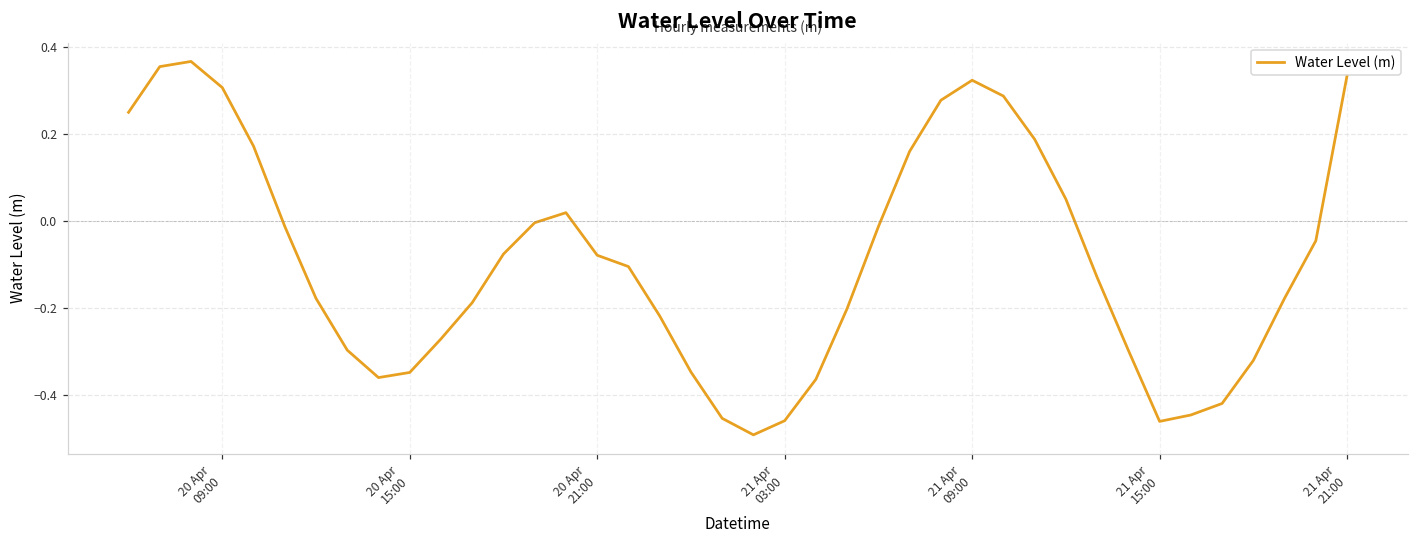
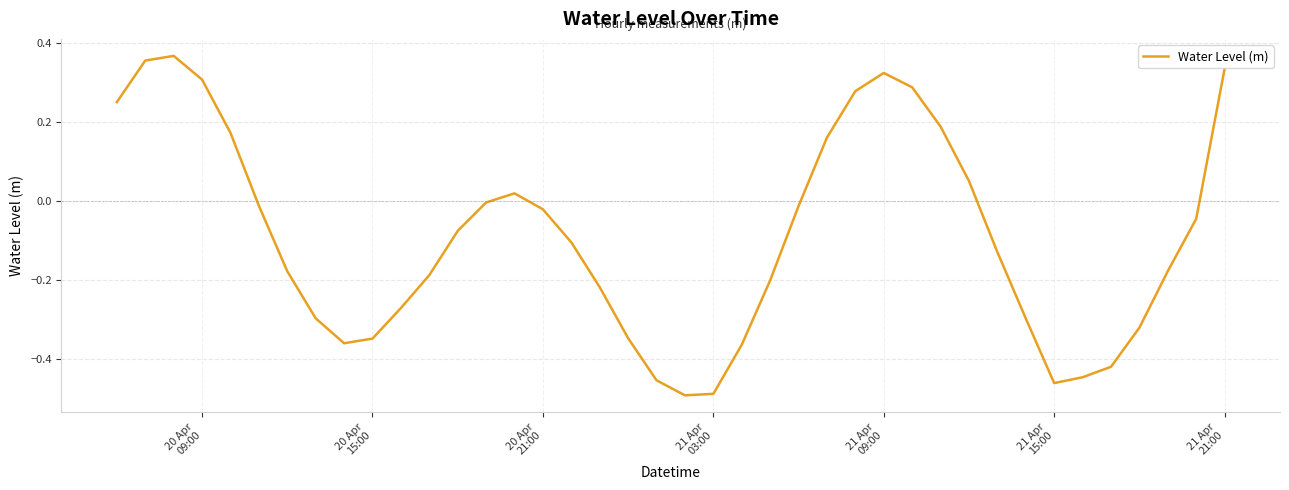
20 Apr 21:00: -0.08 -> -0.02
21 Apr 03:00: -0.46 -> -0.49
